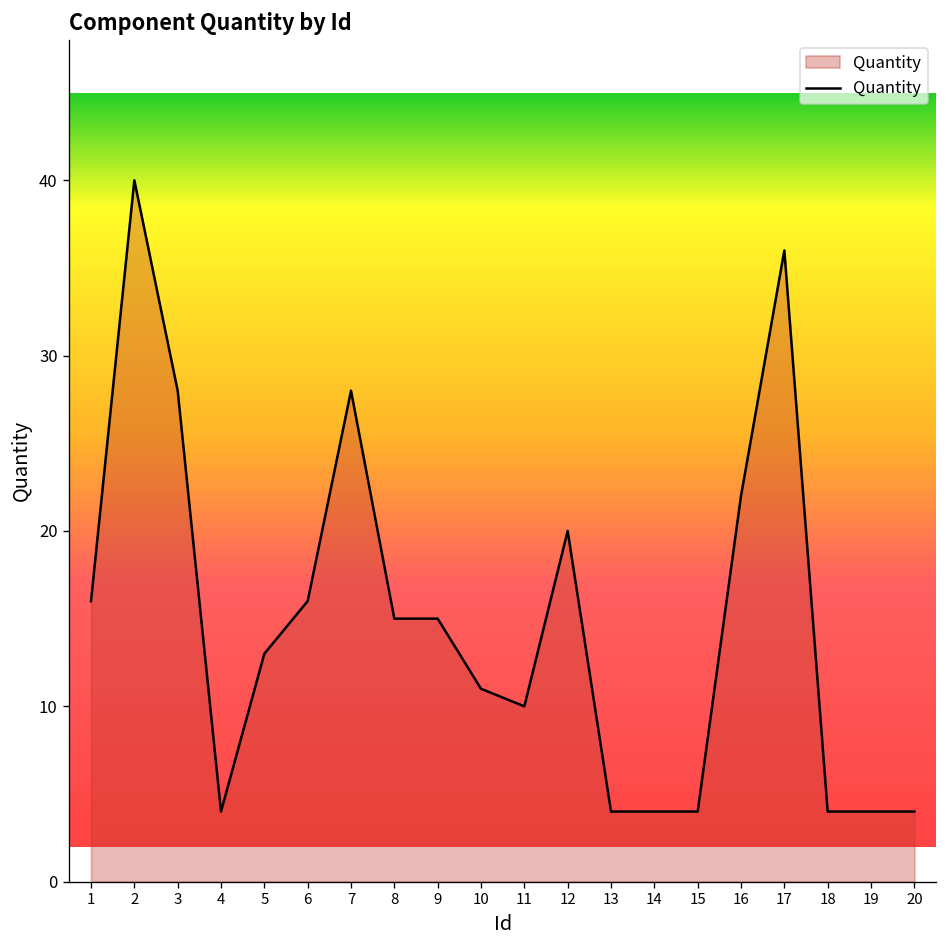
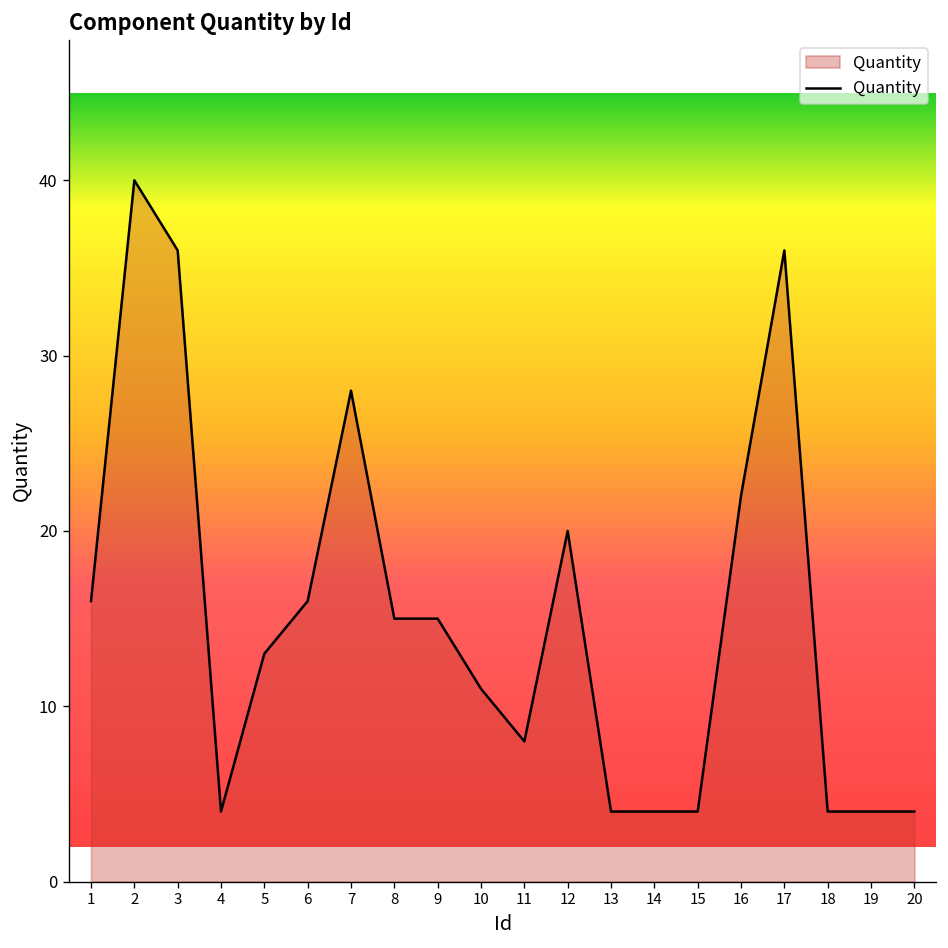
3: 28 -> 36
11: 10 -> 8
